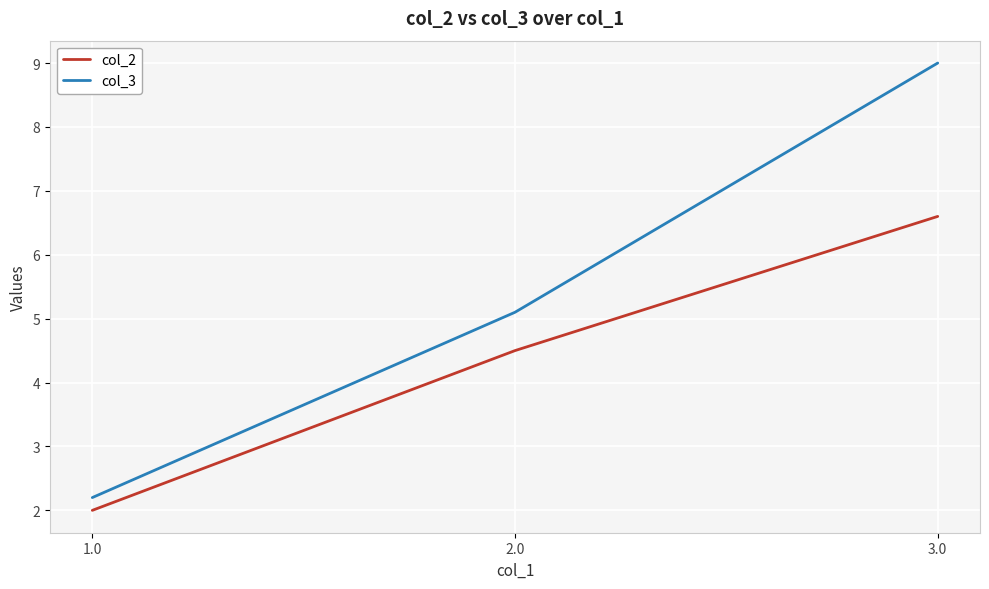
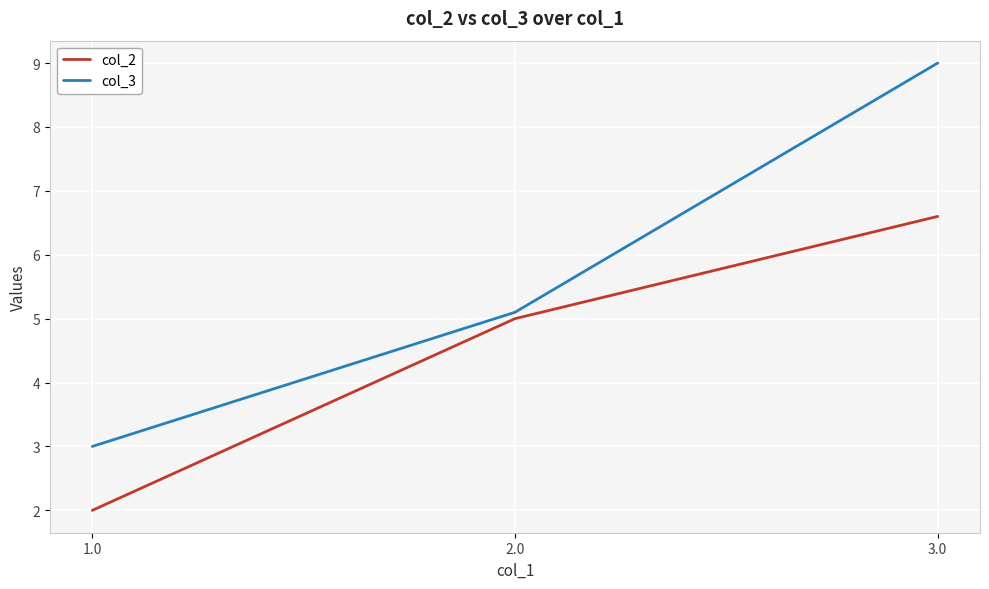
col_3, 1.0: 2.2 -> 3.0
col_2, 2.0: 4.5 -> 5.0
